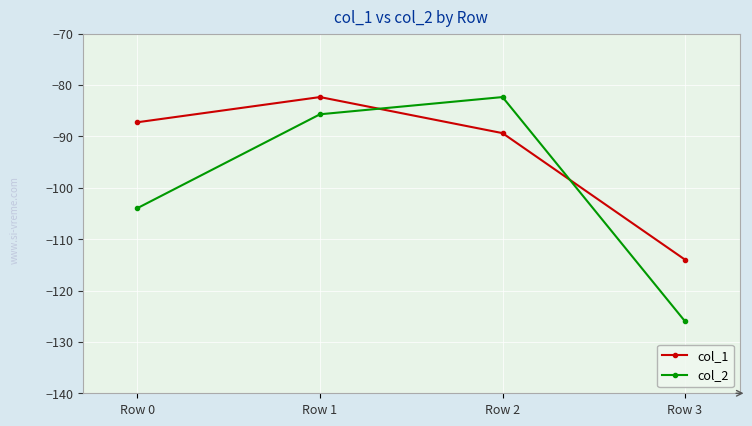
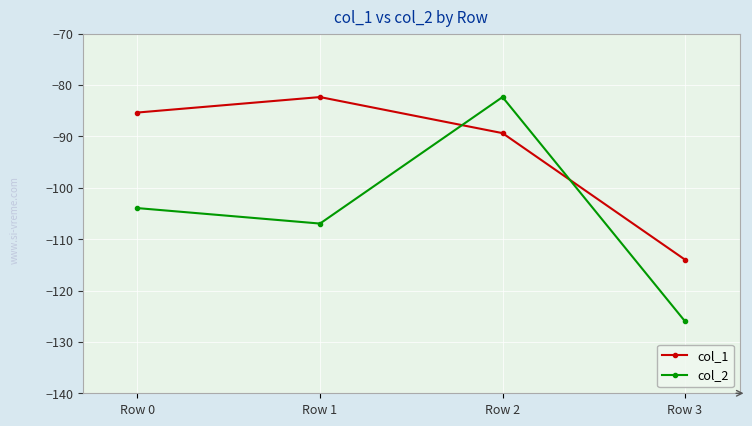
col_1, Row 0: -87 -> -85
col_2, Row 1: -86 -> -107
